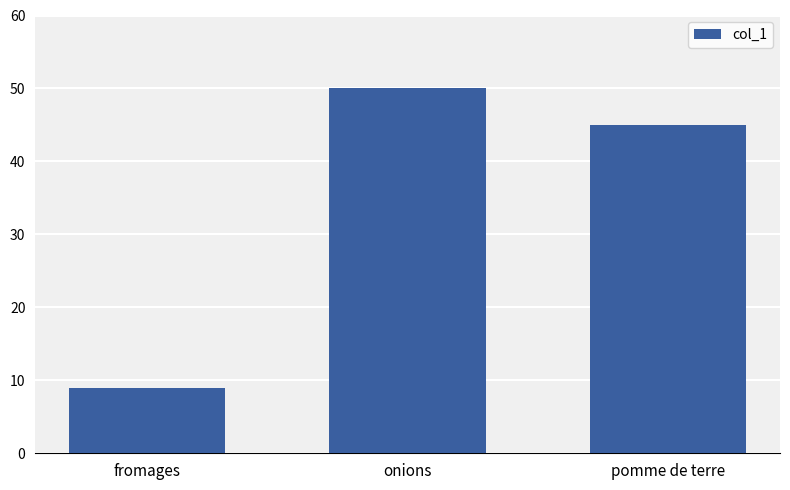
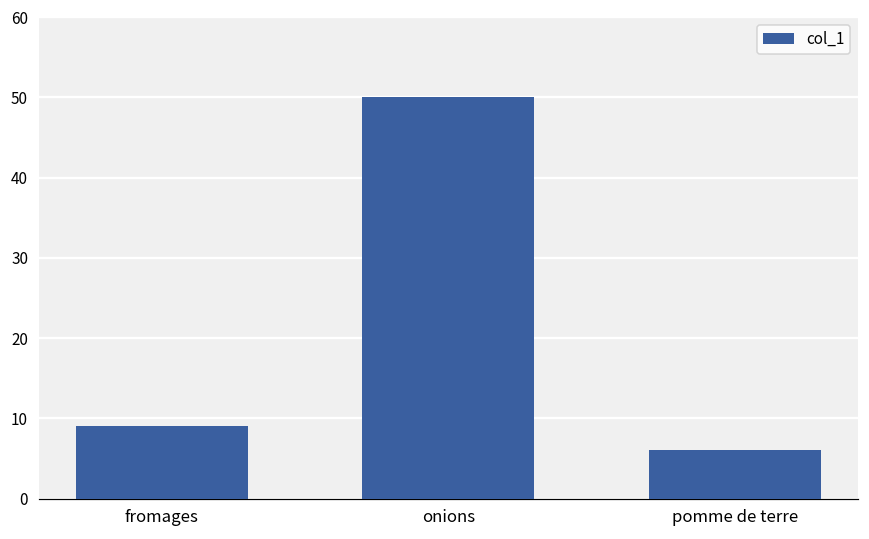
pomme de terre: 45 -> 6
